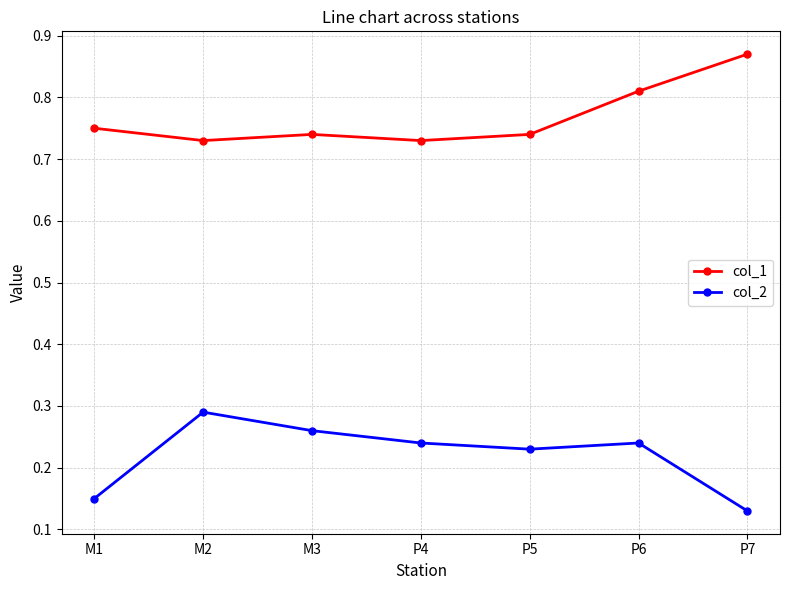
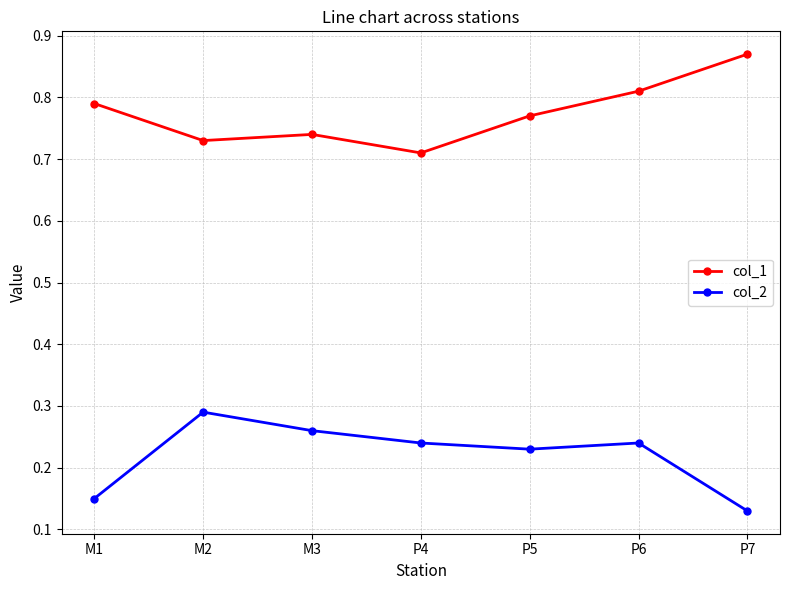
col_1, M1: 0.75 -> 0.79
col_1, P4: 0.73 -> 0.71
col_1, P5: 0.74 -> 0.77
